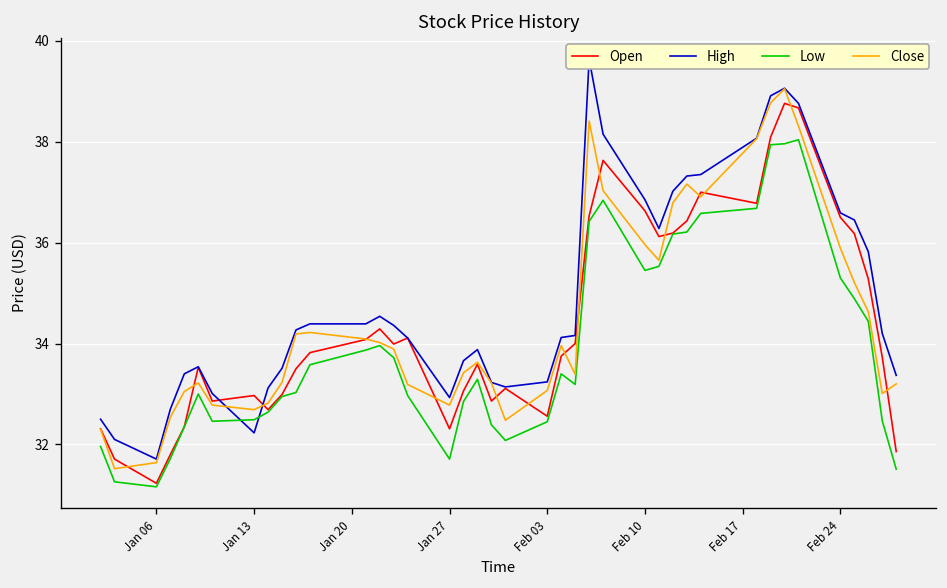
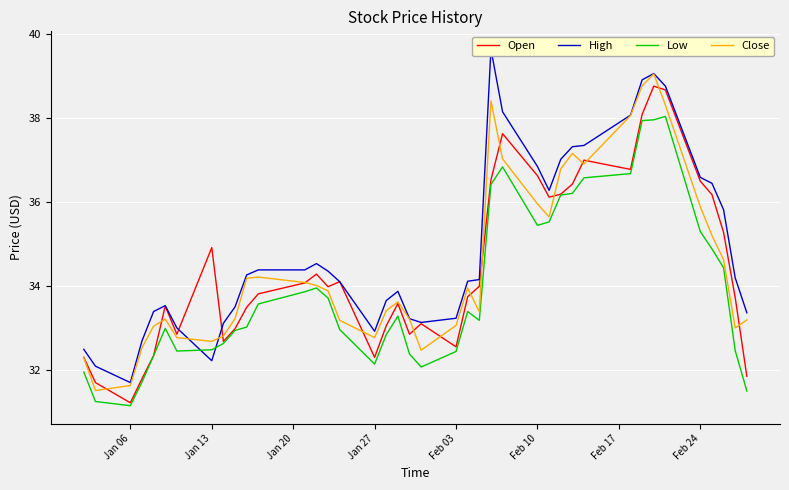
Open, Jan 13: 33.0 -> 34.9
Low, Jan 27: 31.7 -> 32.2
